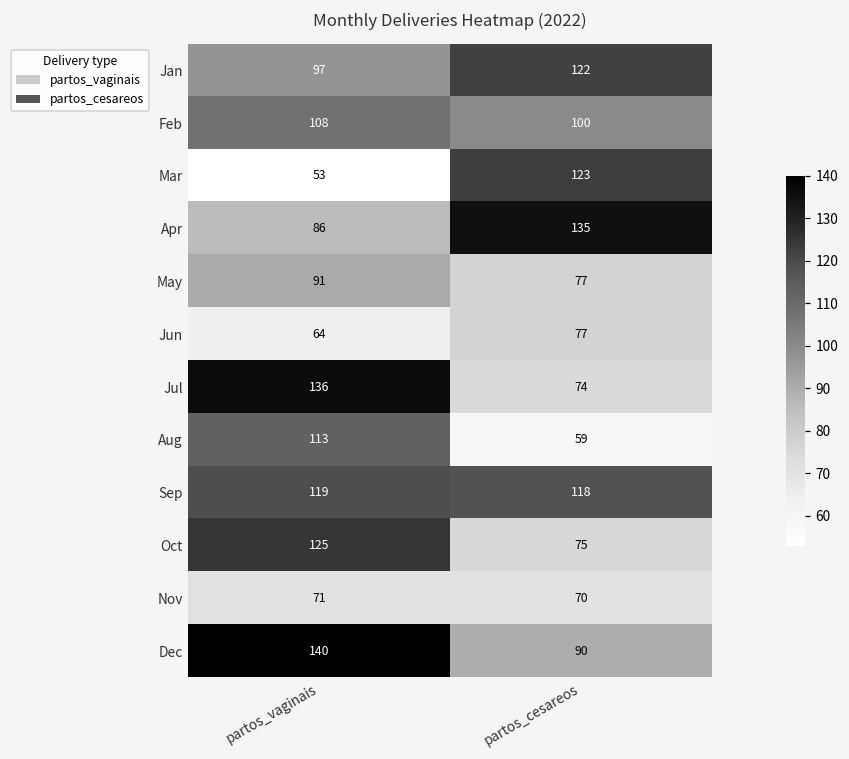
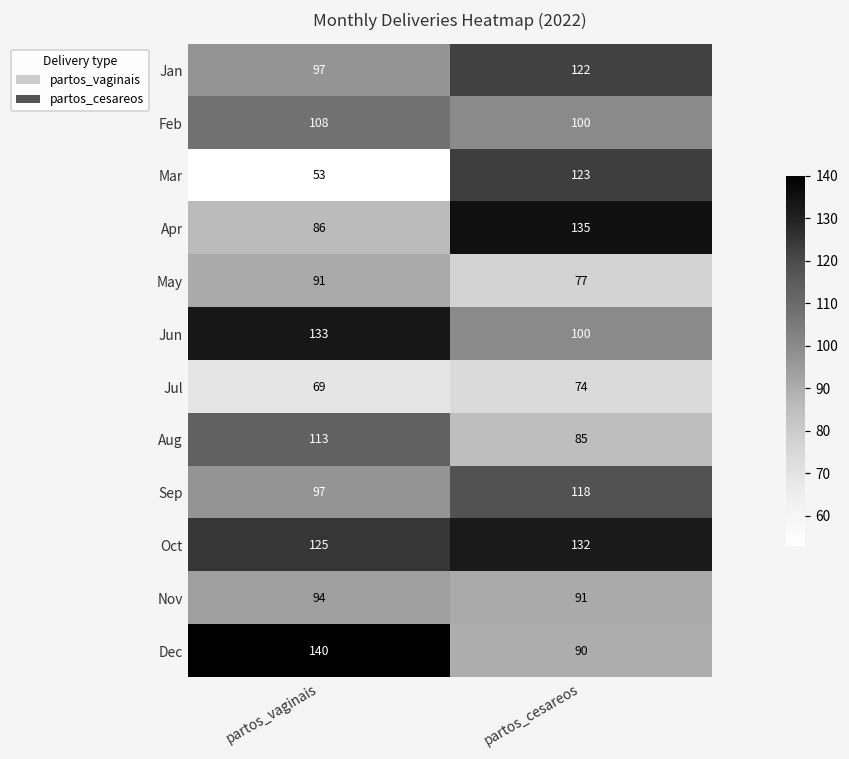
Jun, partos_vaginais: 64 -> 133
Jun, partos_cesareos: 77 -> 100
Jul, partos_vaginais: 136 -> 69
Aug, partos_cesareos: 59 -> 85
Sep, partos_vaginais: 119 -> 97
Oct, partos_cesareos: 75 -> 132
Nov, partos_vaginais: 71 -> 94
Nov, partos_cesareos: 70 -> 91
